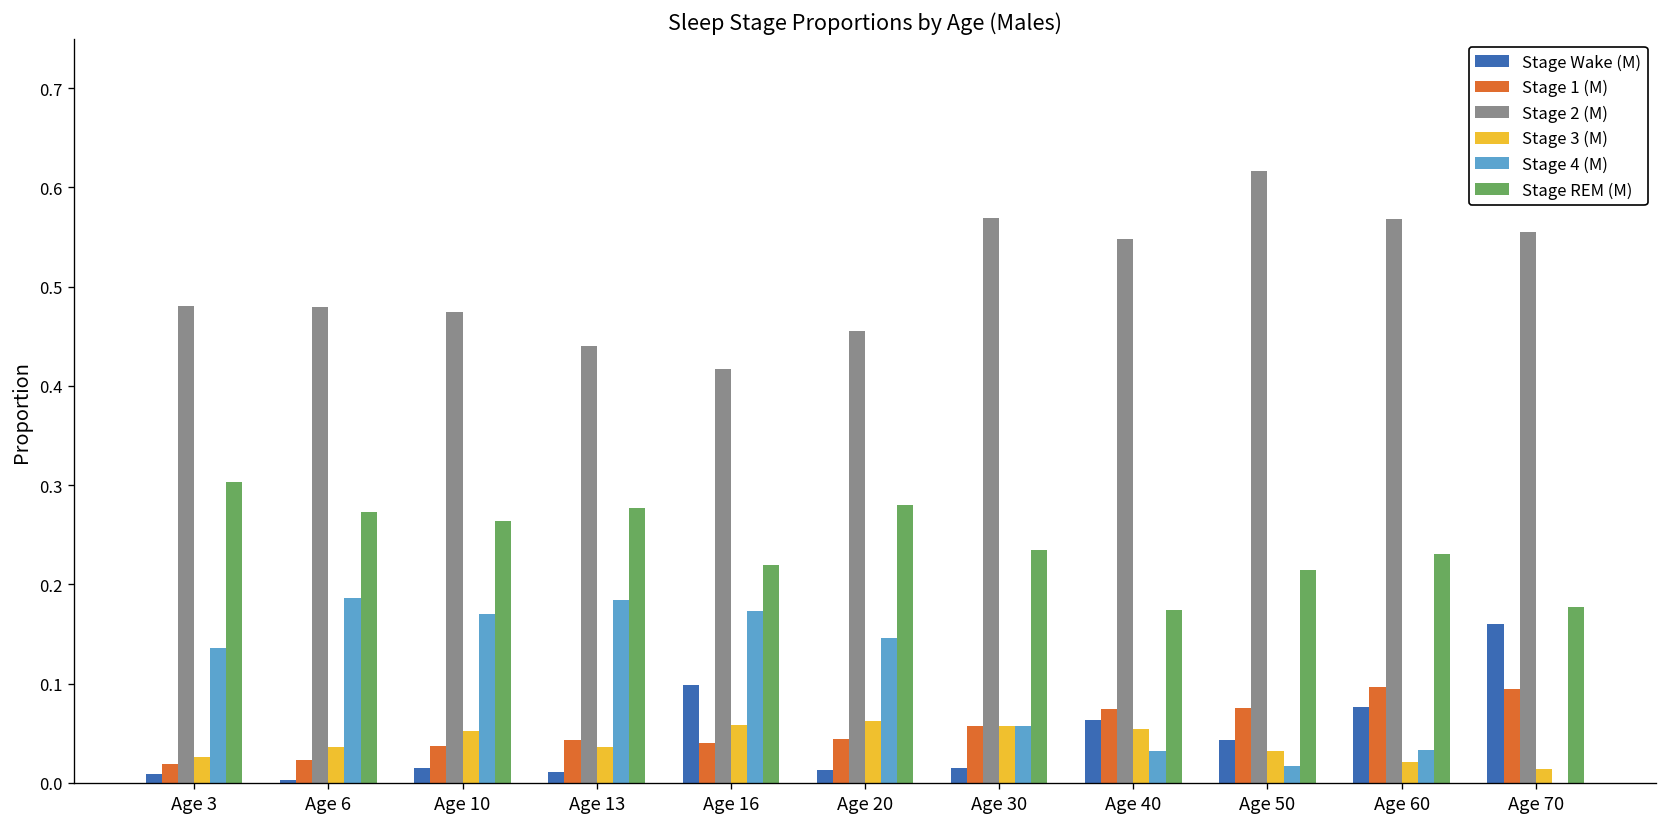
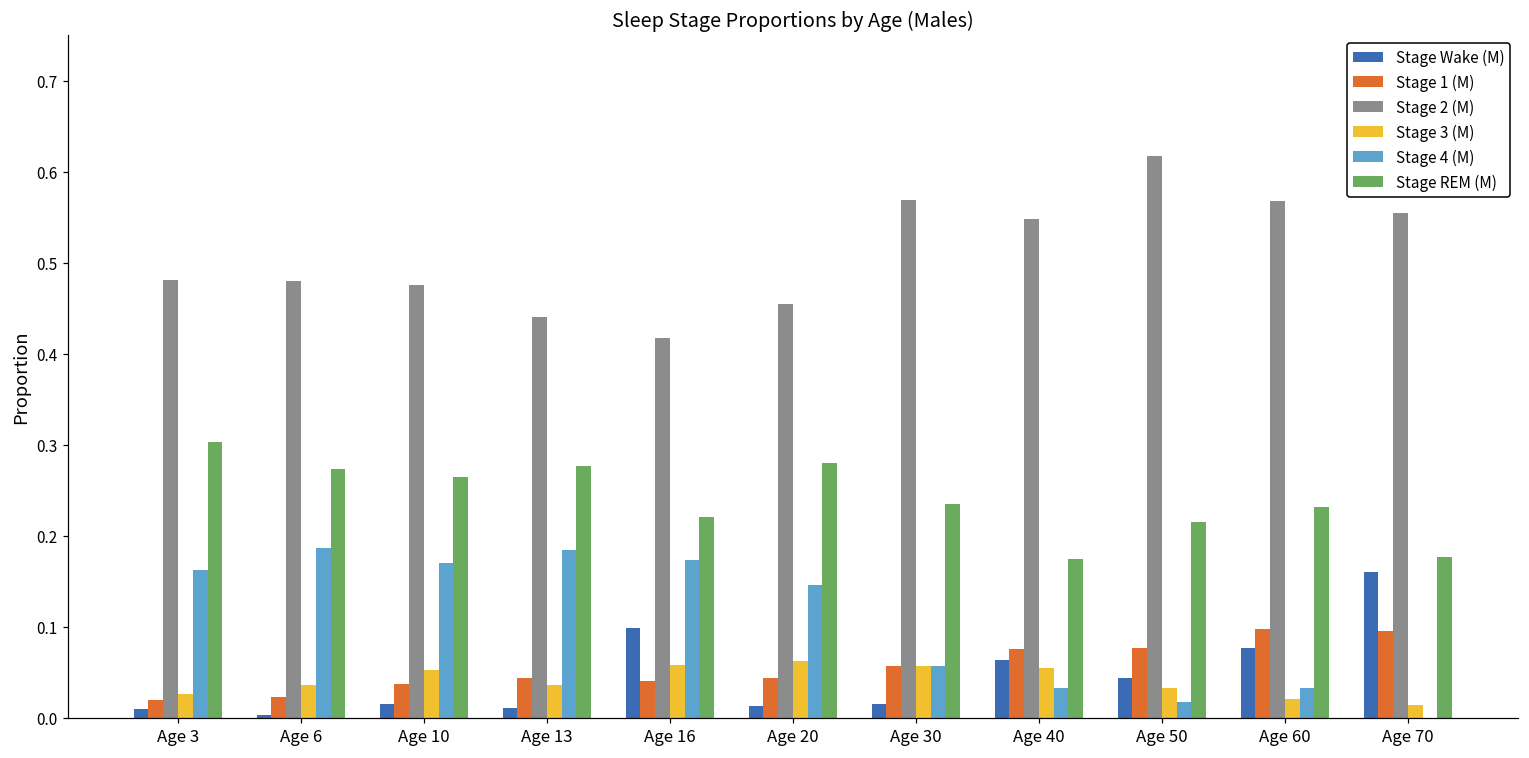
Stage 4 (M), Age 3: 0.14 -> 0.16
